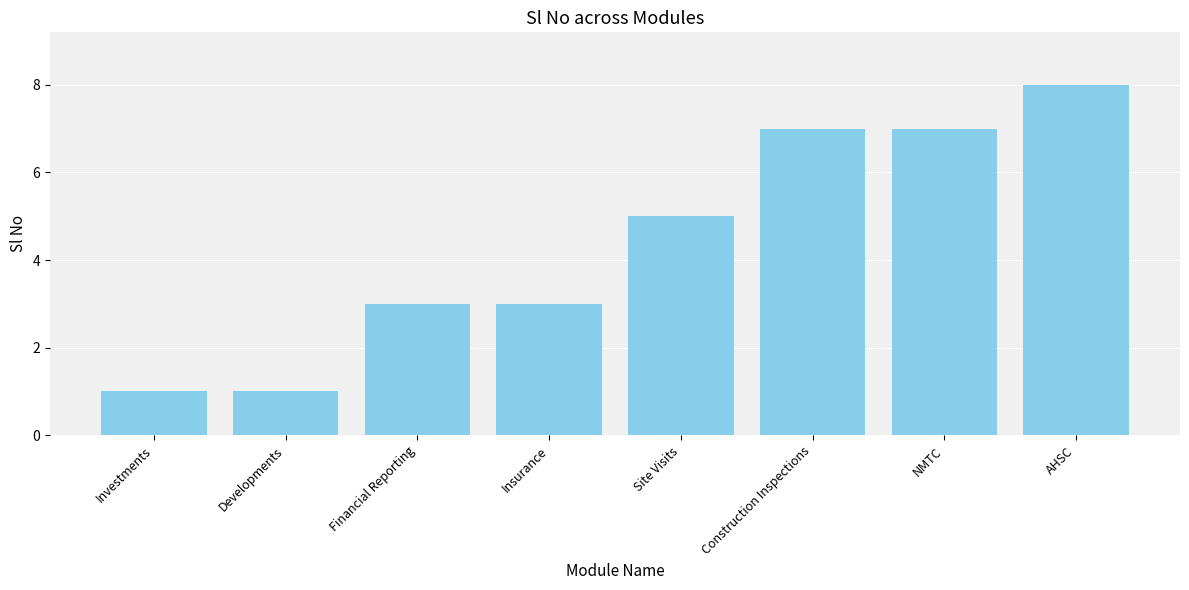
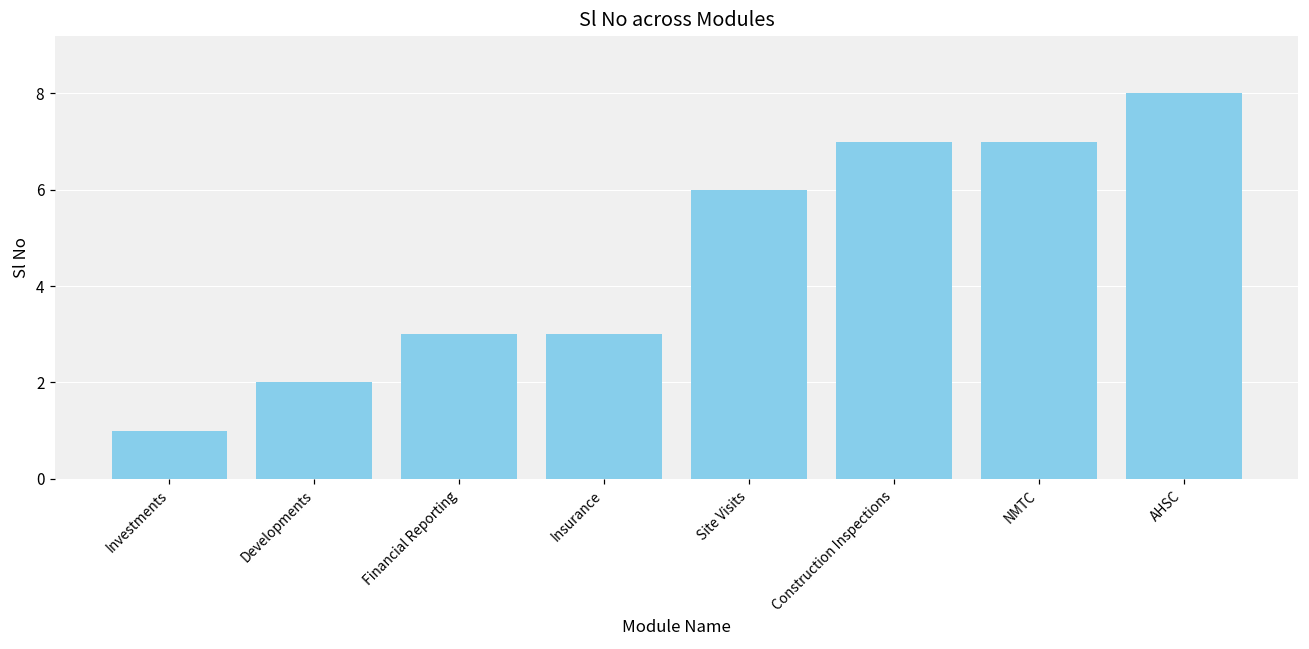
Developments: 1 -> 2
Site Visits: 5 -> 6
